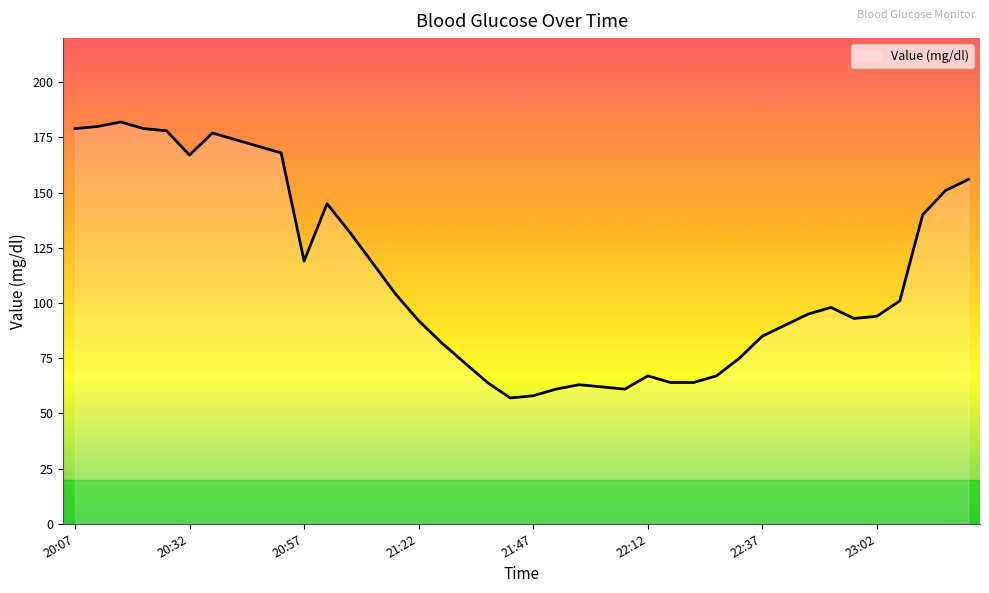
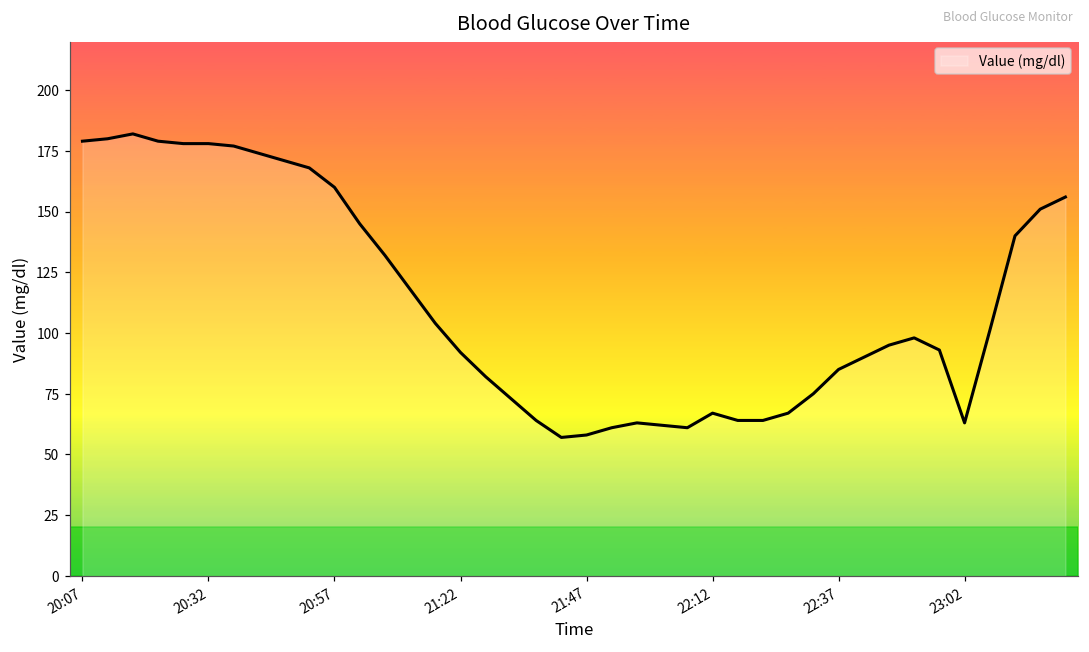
20:32: 167 -> 178
20:57: 119 -> 160
23:02: 94 -> 63
